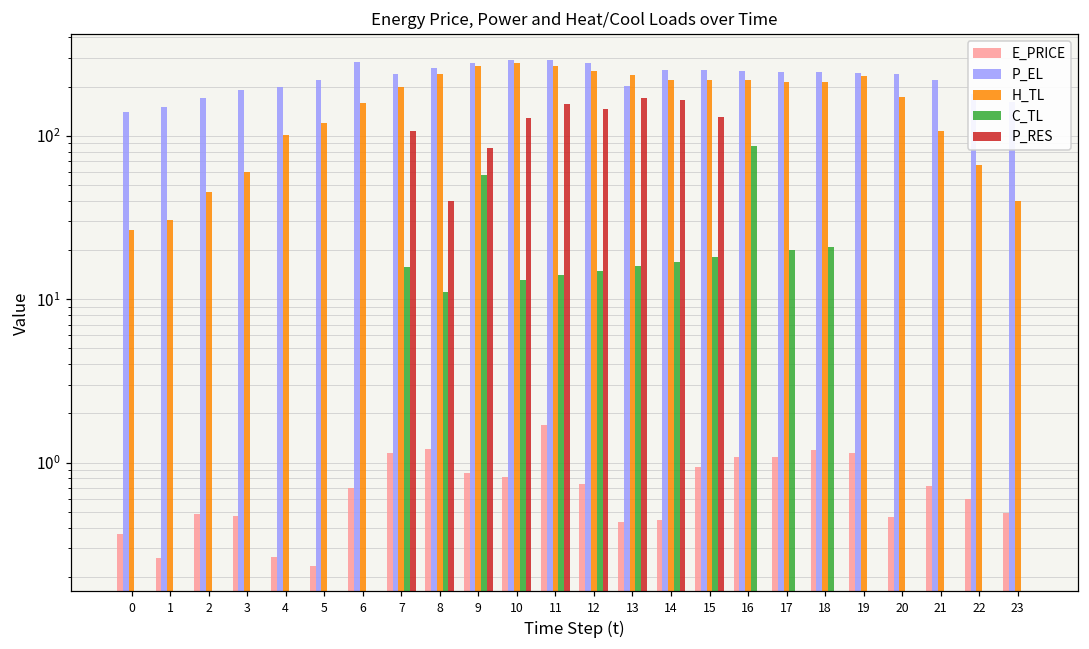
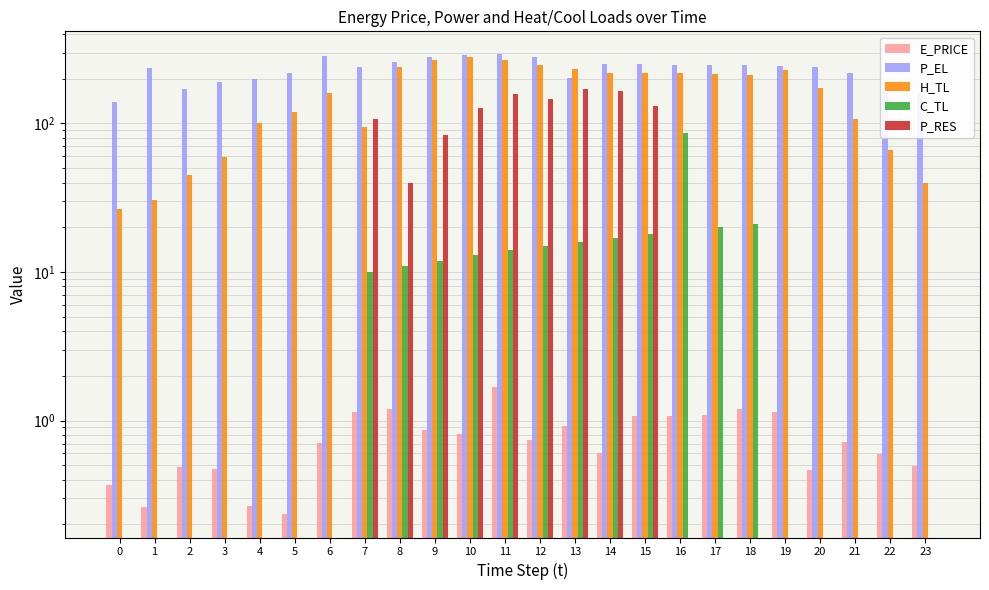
P_EL, 1: 150 -> 240
H_TL, 7: 200 -> 100
C_TL, 7: 16 -> 10
C_TL, 9: 57 -> 12
E_PRICE, 13: 0.43 -> 0.9
E_PRICE, 14: 0.45 -> 0.61
E_PRICE, 15: 0.9 -> 1.1
